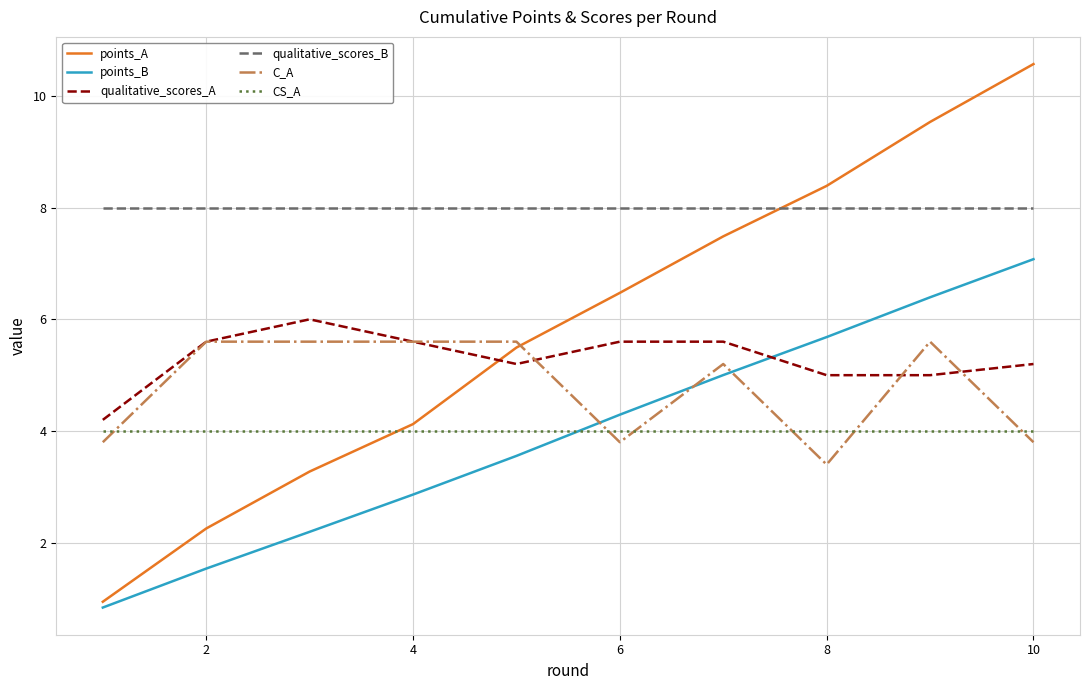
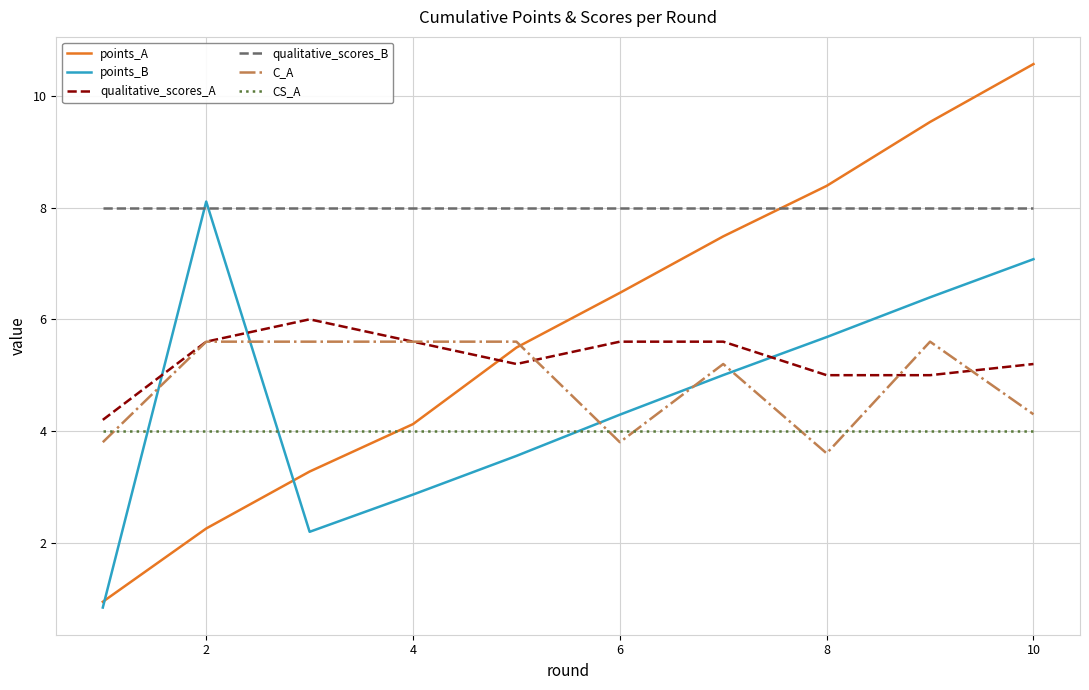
points_B, 2: 1.5 -> 8.1
C_A, 8: 3.4 -> 3.6
C_A, 10: 3.8 -> 4.3
